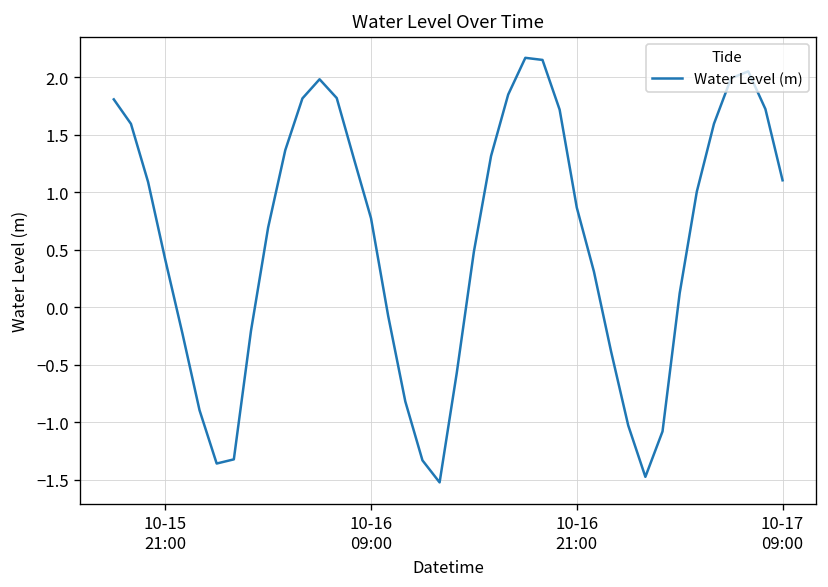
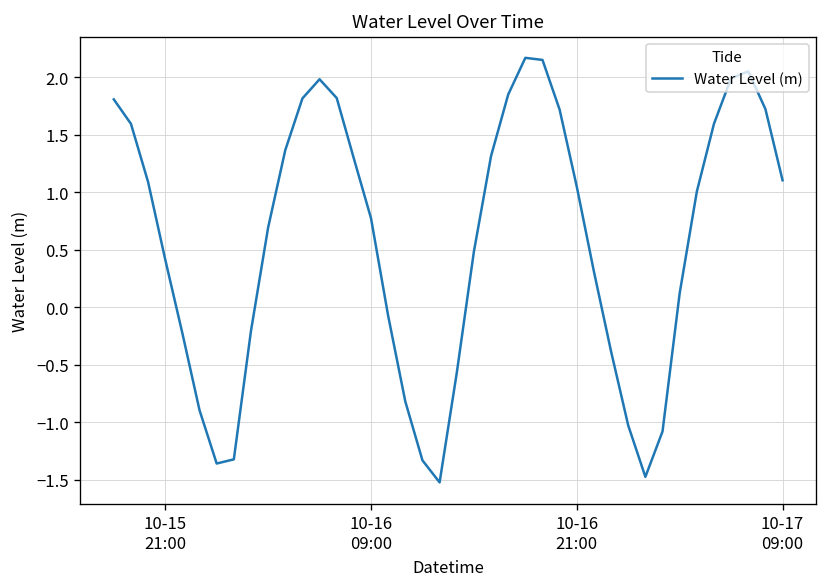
10-16 21:00: 0.9 -> 1.0
